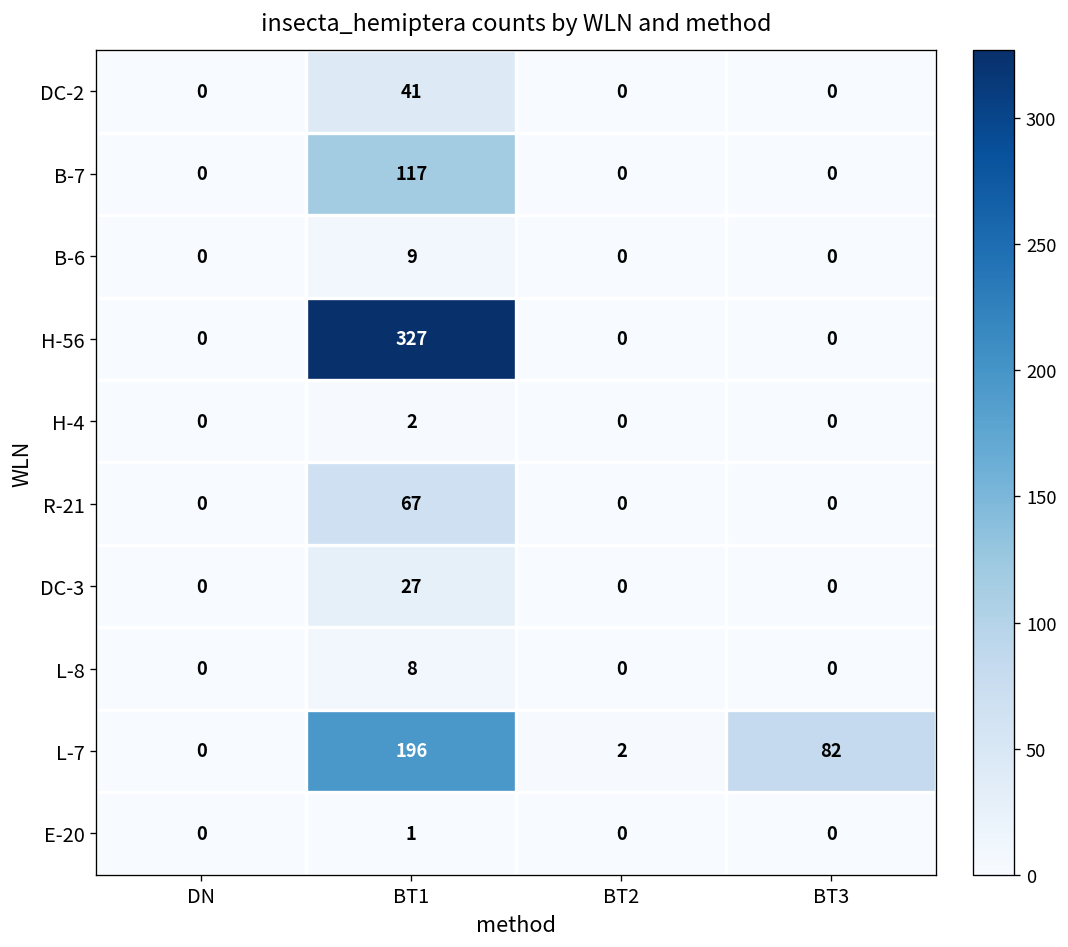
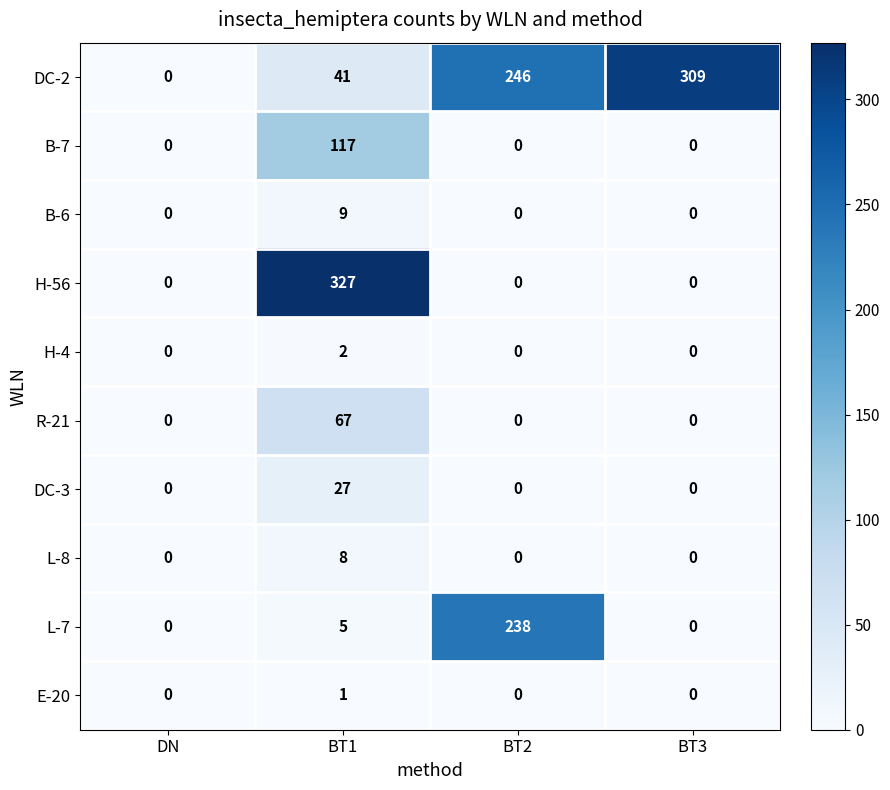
DC-2, BT2: 0 -> 246
DC-2, BT3: 0 -> 309
L-7, BT1: 196 -> 5
L-7, BT2: 2 -> 238
L-7, BT3: 82 -> 0
